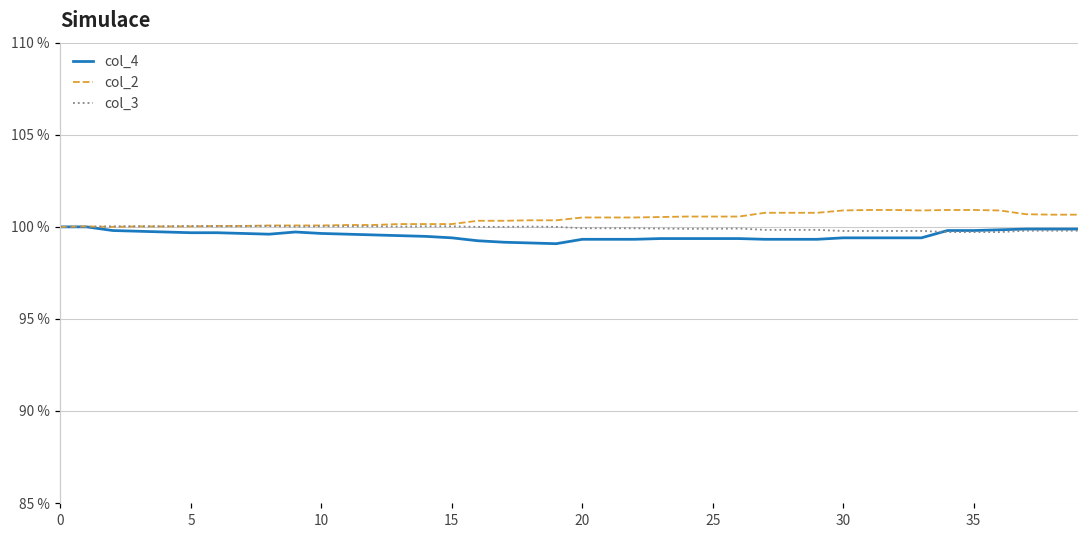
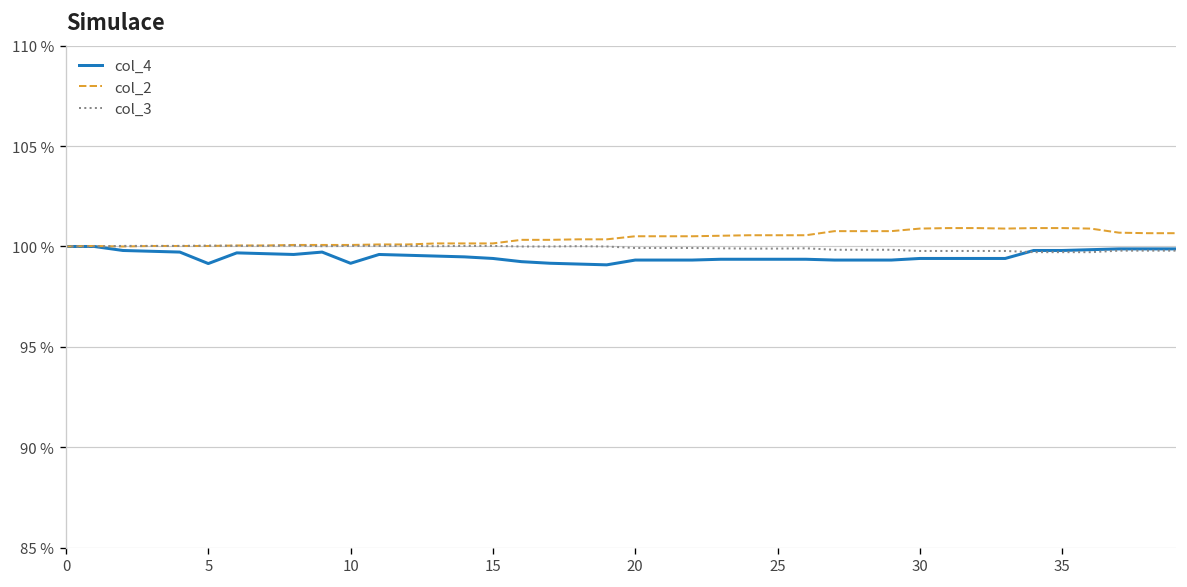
col_4, 5: 99.7 % -> 99.2 %
col_4, 10: 99.6 % -> 99.2 %
